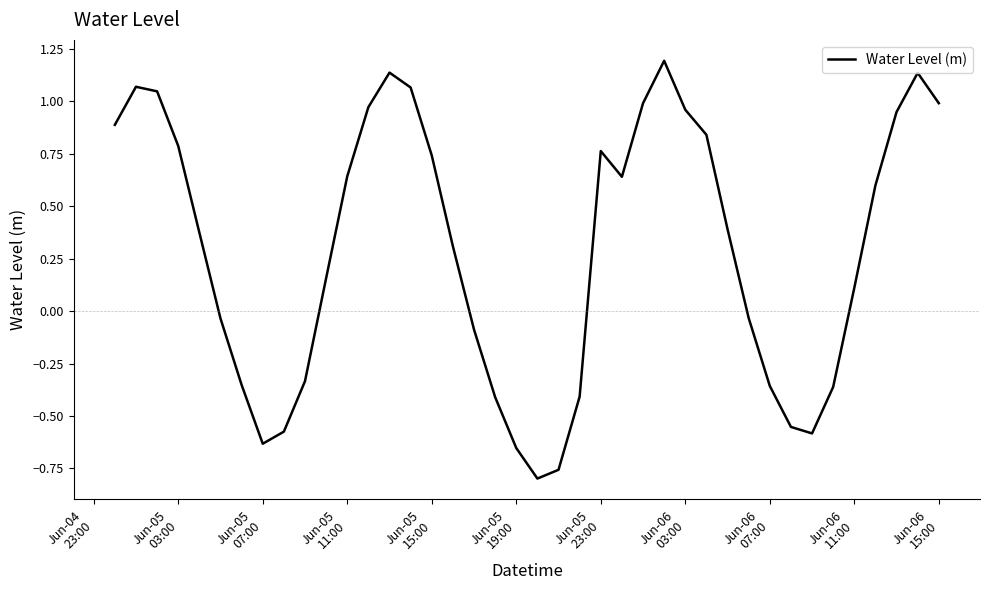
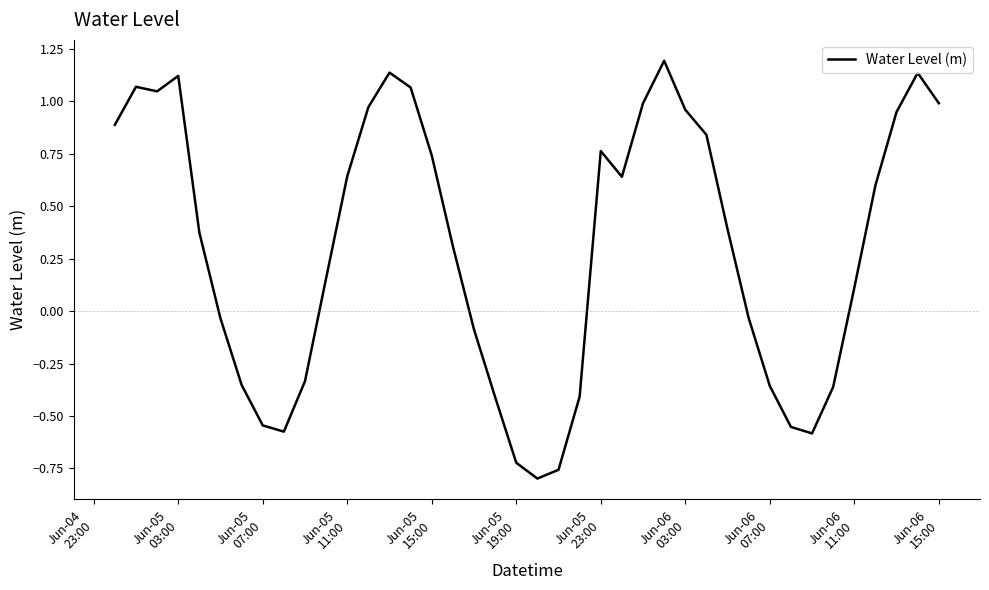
Jun-05 03:00: 0.79 -> 1.12
Jun-05 07:00: -0.63 -> -0.54
Jun-05 19:00: -0.65 -> -0.72
